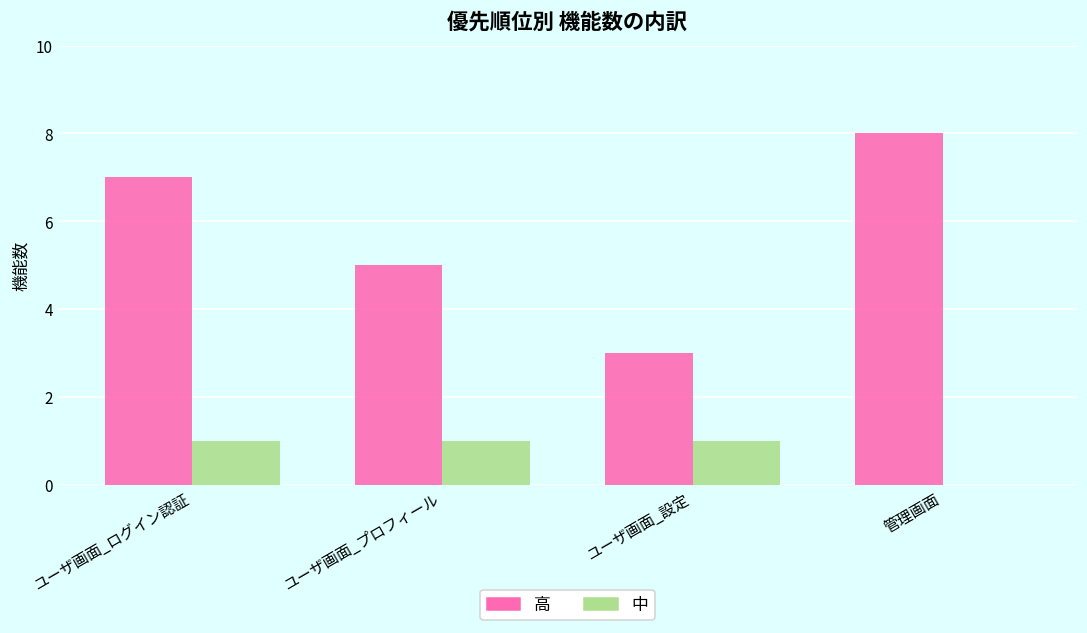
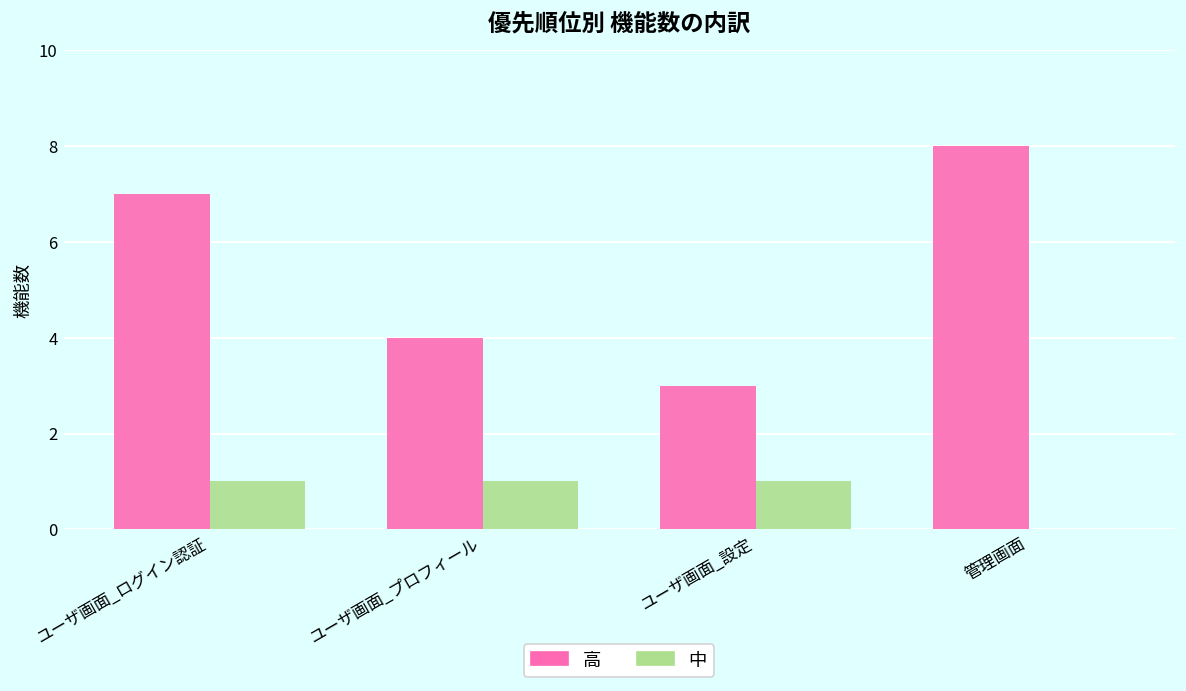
高, ユーザ画面_プロフィール: 5 -> 4
